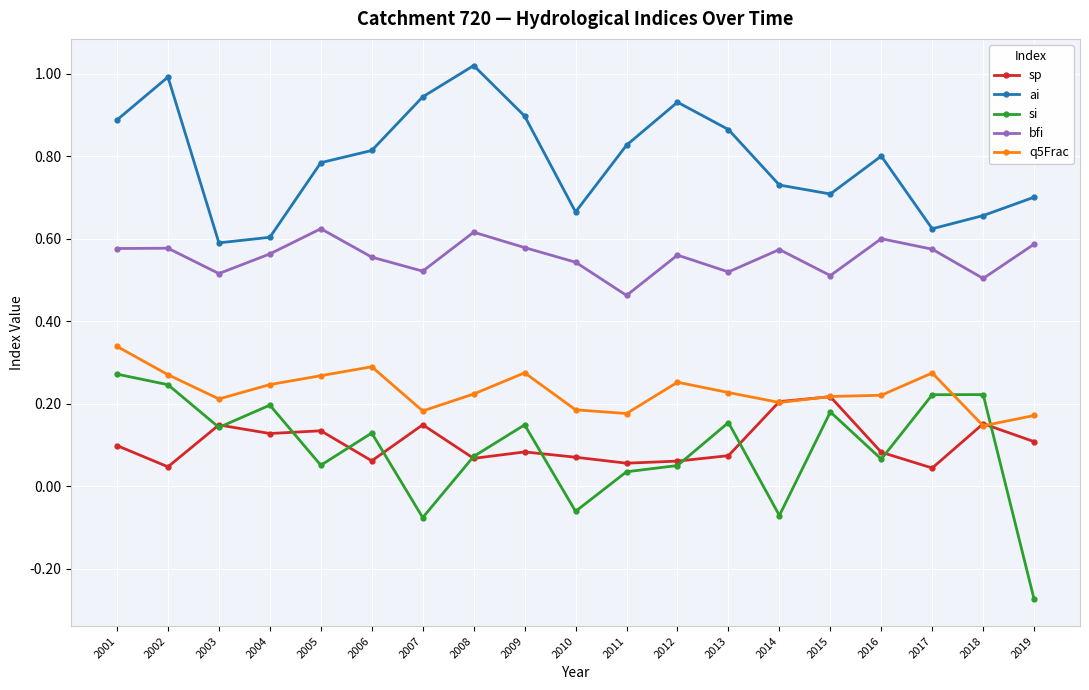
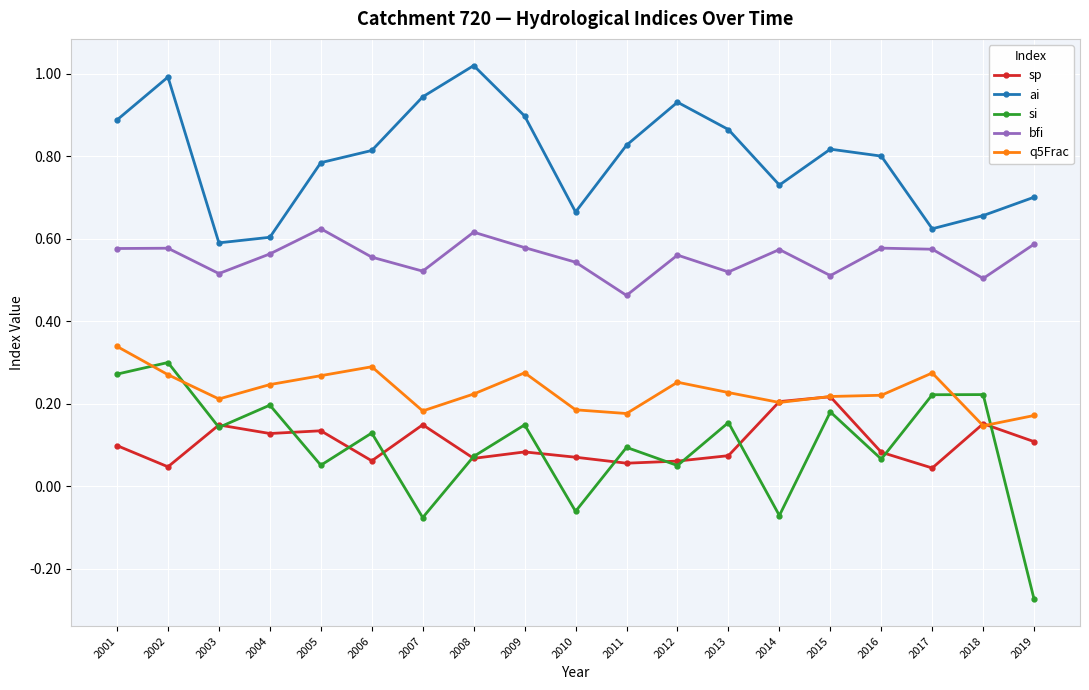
si, 2002: 0.25 -> 0.30
si, 2011: 0.03 -> 0.09
ai, 2015: 0.71 -> 0.82
bfi, 2016: 0.60 -> 0.58
